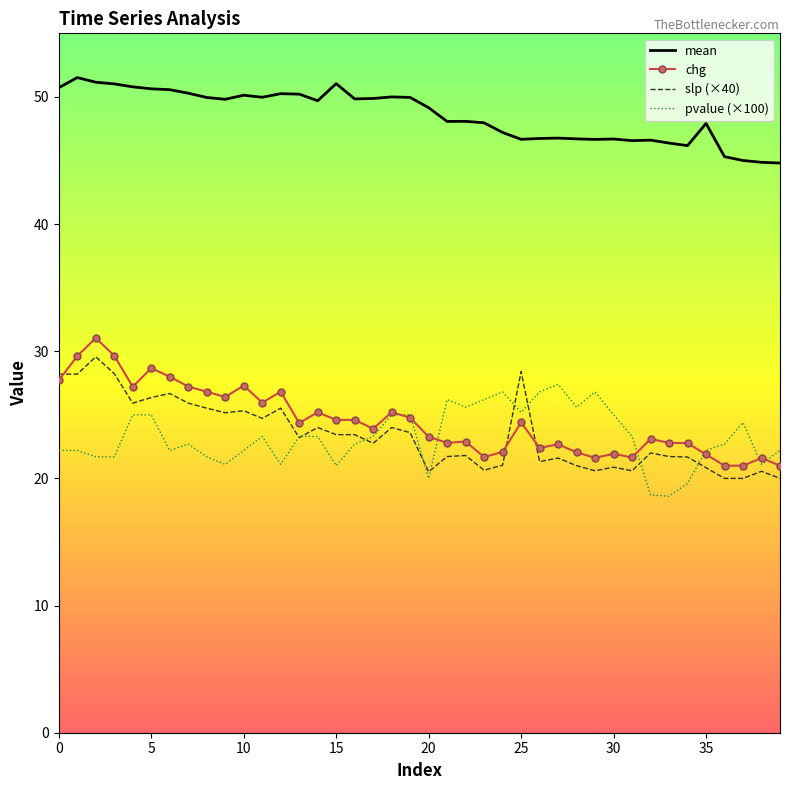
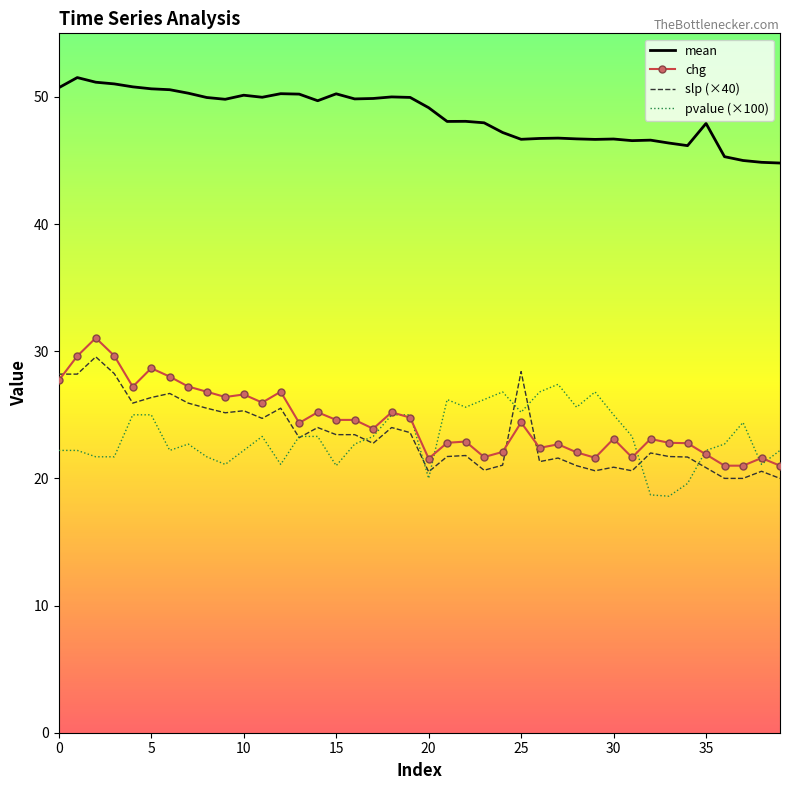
chg, 10: 27.3 -> 26.6
mean, 15: 51.0 -> 50.2
chg, 20: 23.3 -> 21.6
chg, 30: 21.9 -> 23.1
